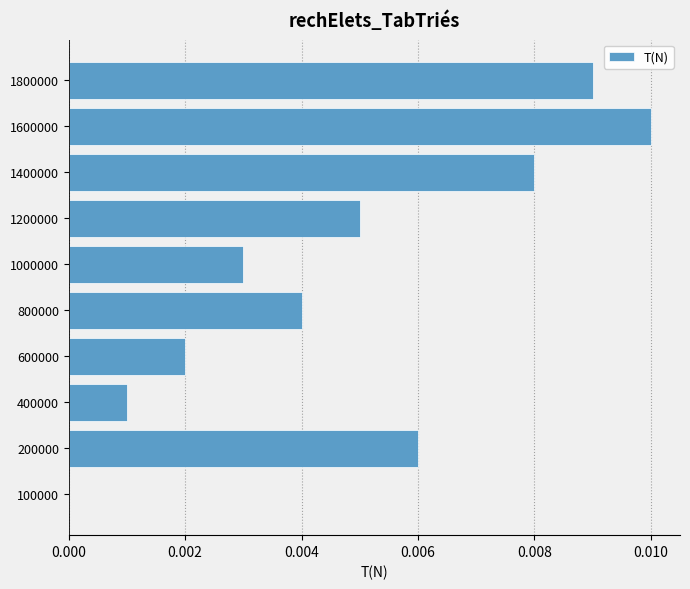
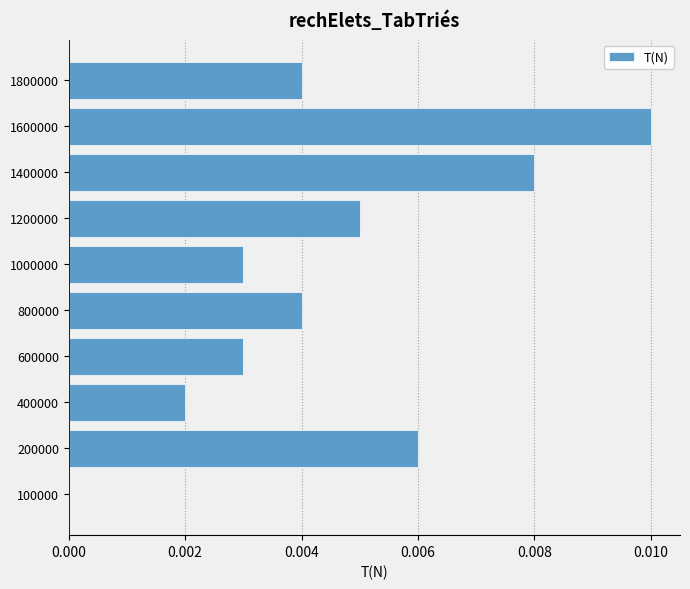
1800000: 0.009 -> 0.004
600000: 0.002 -> 0.003
400000: 0.001 -> 0.002
